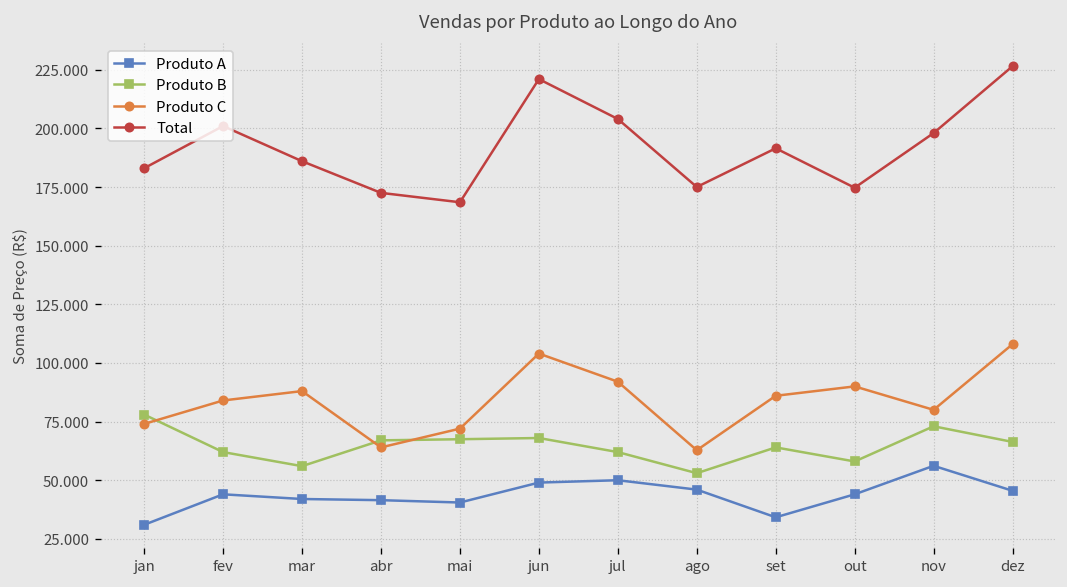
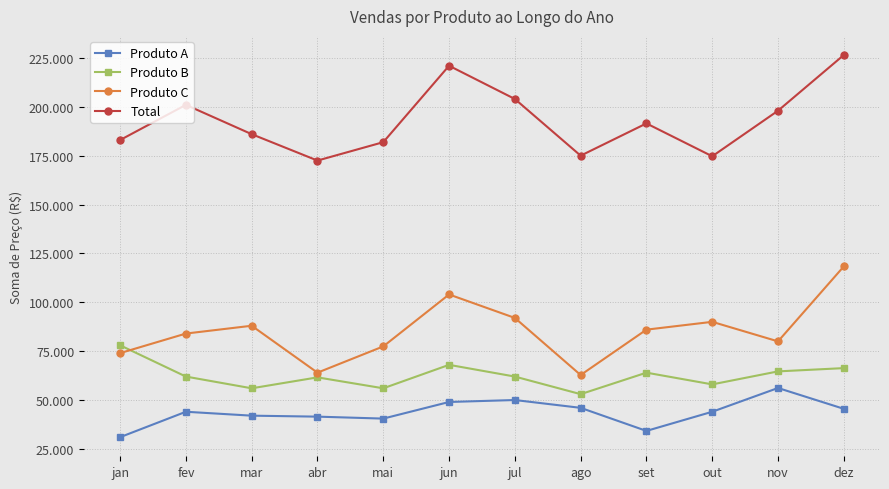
Produto B, abr: 67 -> 62
Produto B, mai: 67 -> 56
Produto C, mai: 72 -> 77
Total, mai: 169 -> 182
Produto B, nov: 73 -> 65
Produto C, dez: 108 -> 118
